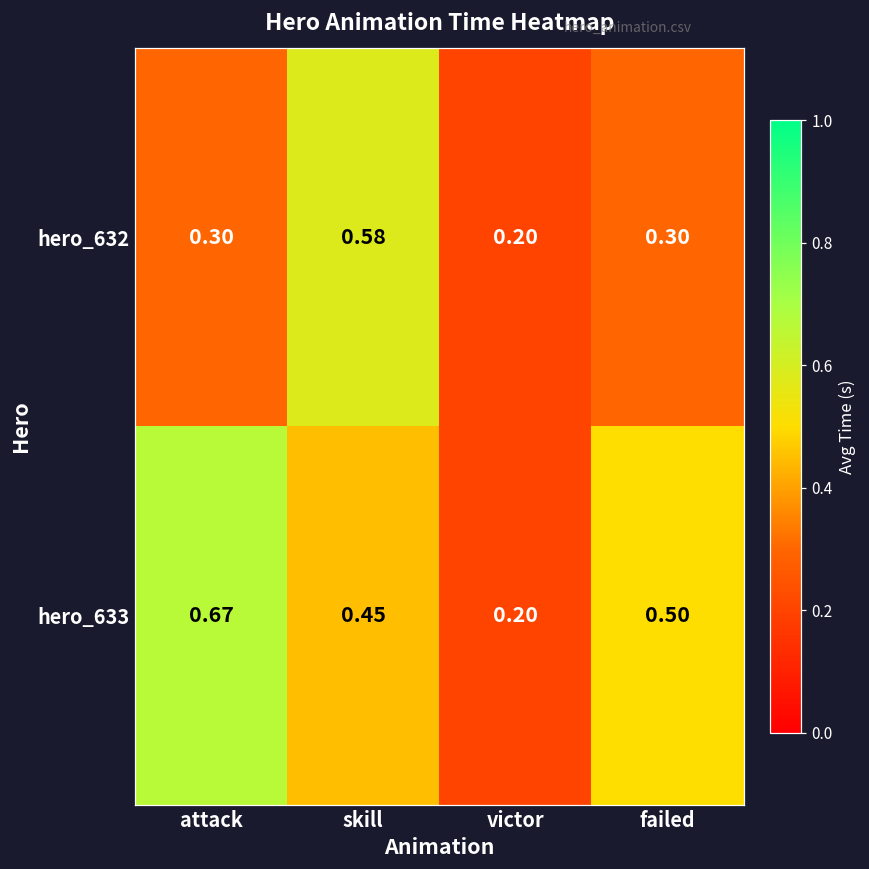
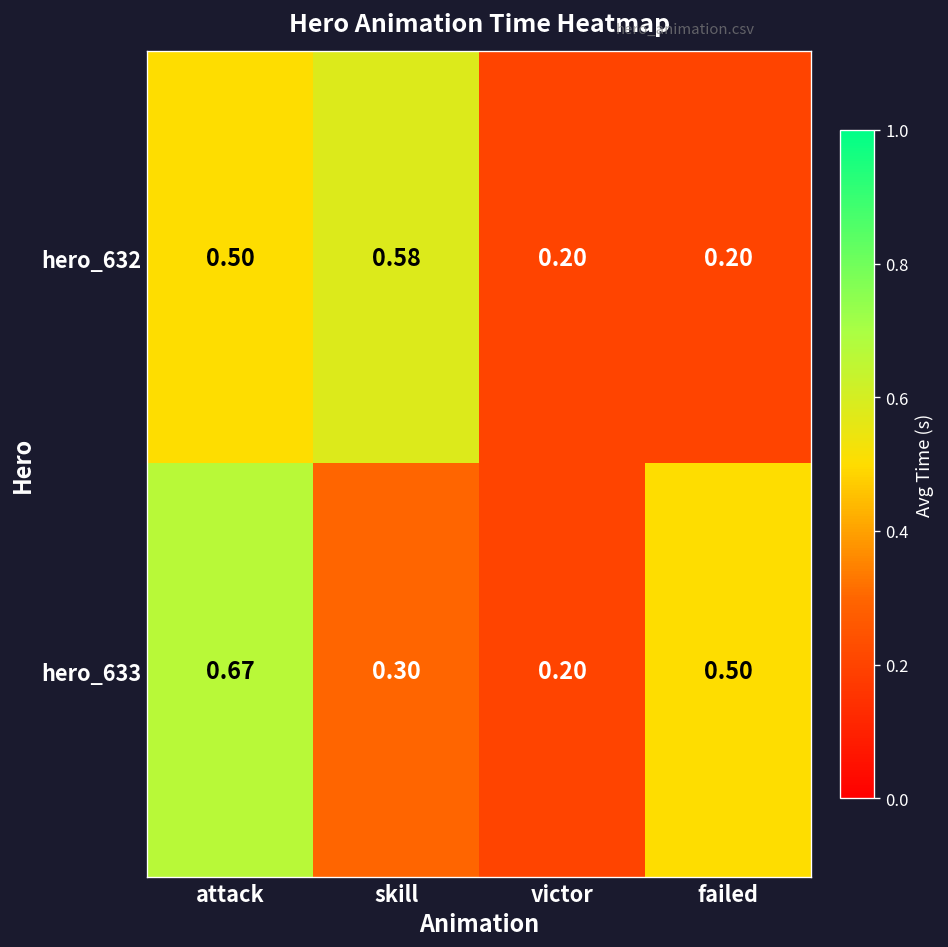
hero_632, attack: 0.30 -> 0.50
hero_632, failed: 0.30 -> 0.20
hero_633, skill: 0.45 -> 0.30
